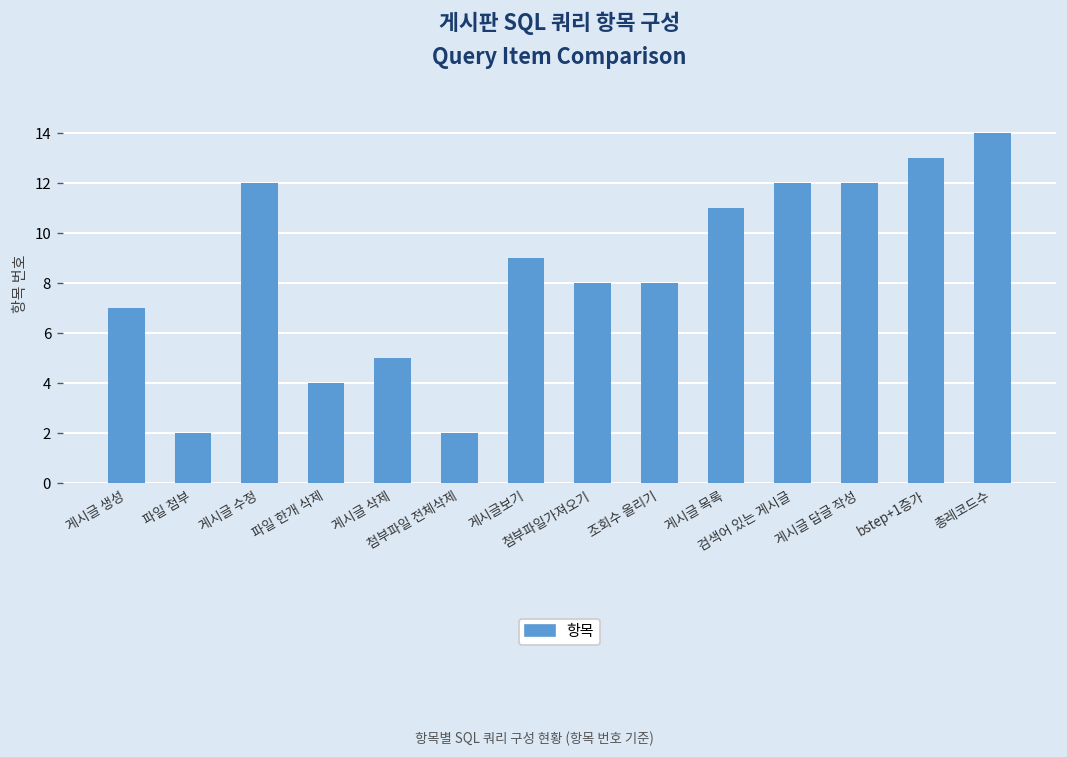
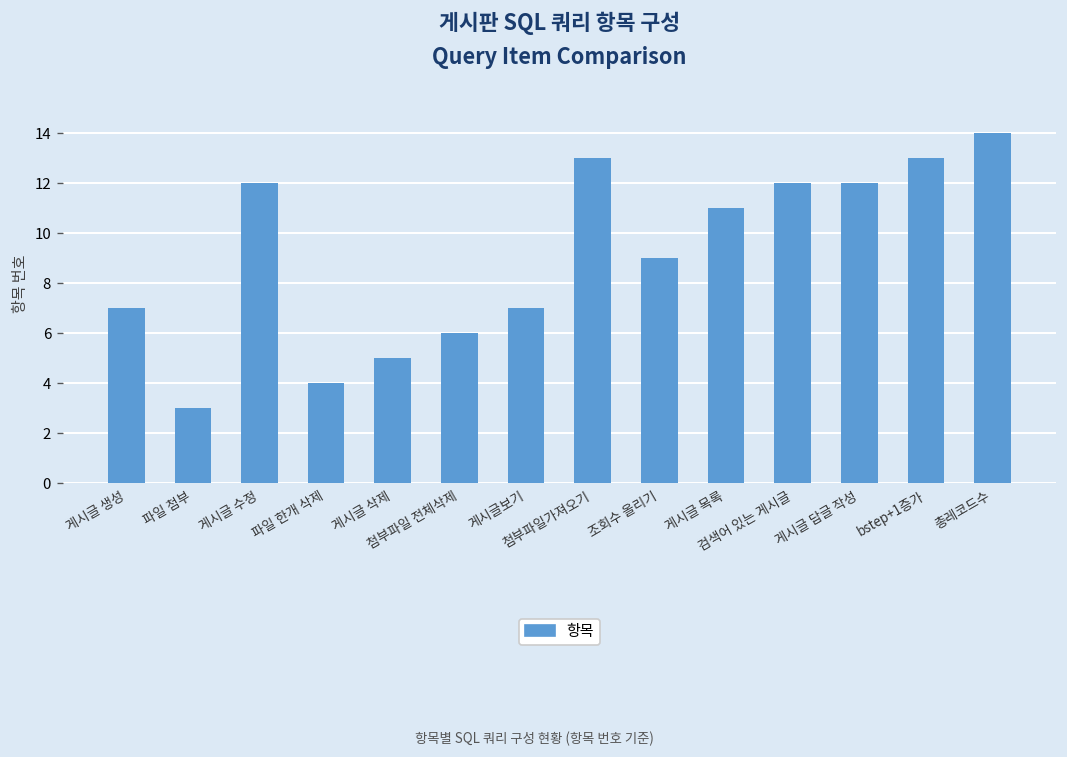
파일 첨부: 2 -> 3
첨부파일 전체삭제: 2 -> 6
게시글보기: 9 -> 7
첨부파일가져오기: 8 -> 13
조회수 올리기: 8 -> 9
